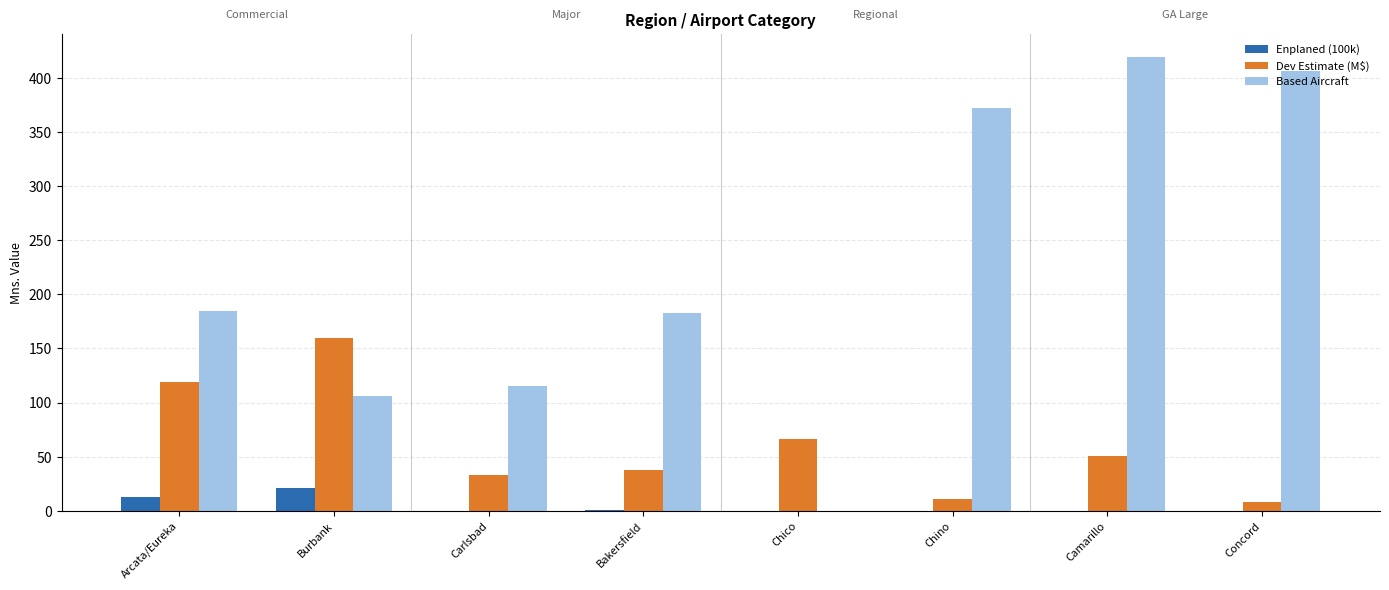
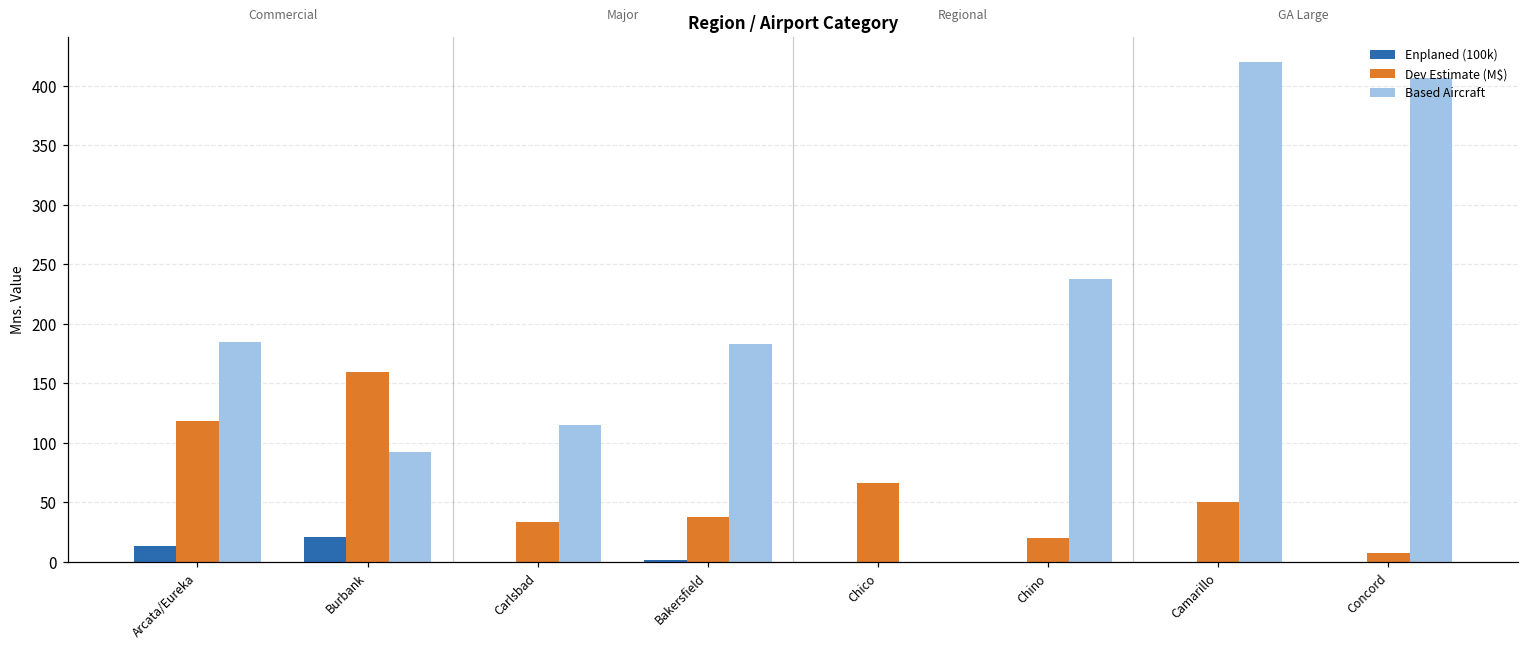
Based Aircraft, Burbank: 106 -> 92
Dev Estimate (M$), Chino: 11 -> 20
Based Aircraft, Chino: 372 -> 238
